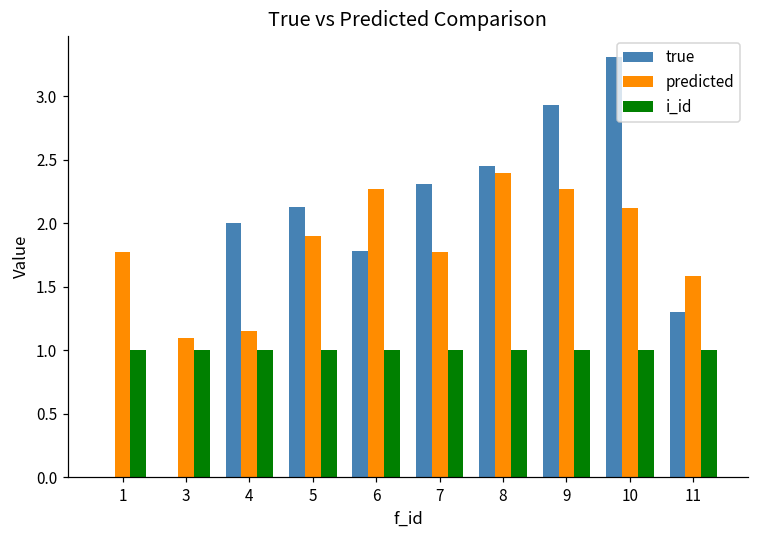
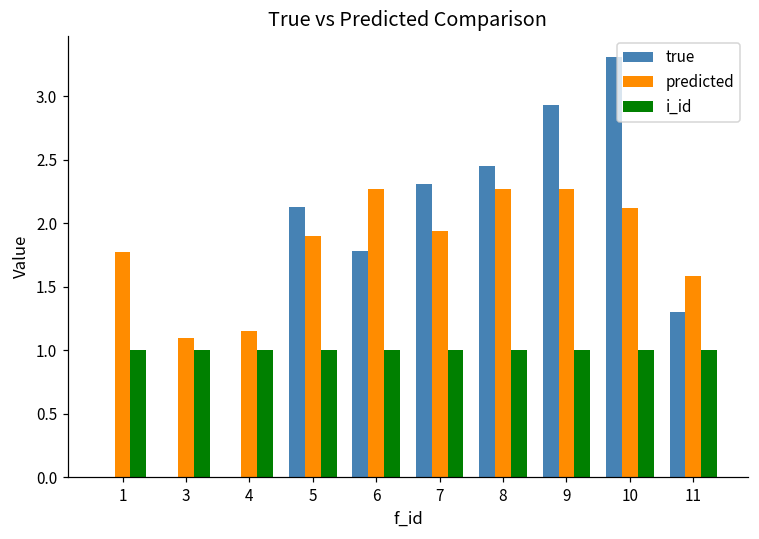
true, 4: 2 -> 0
predicted, 7: 1.78 -> 1.94
predicted, 8: 2.40 -> 2.27
